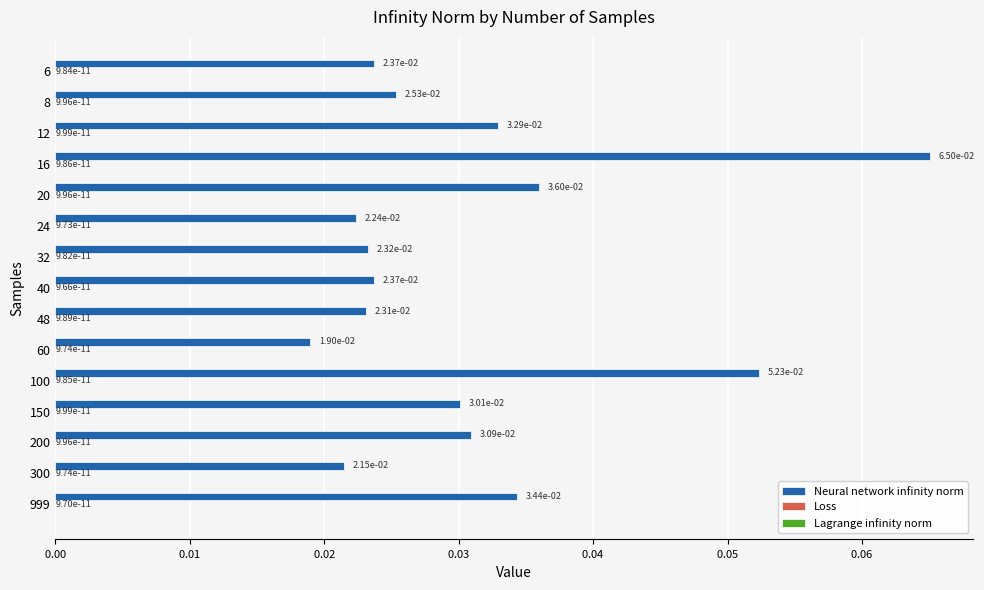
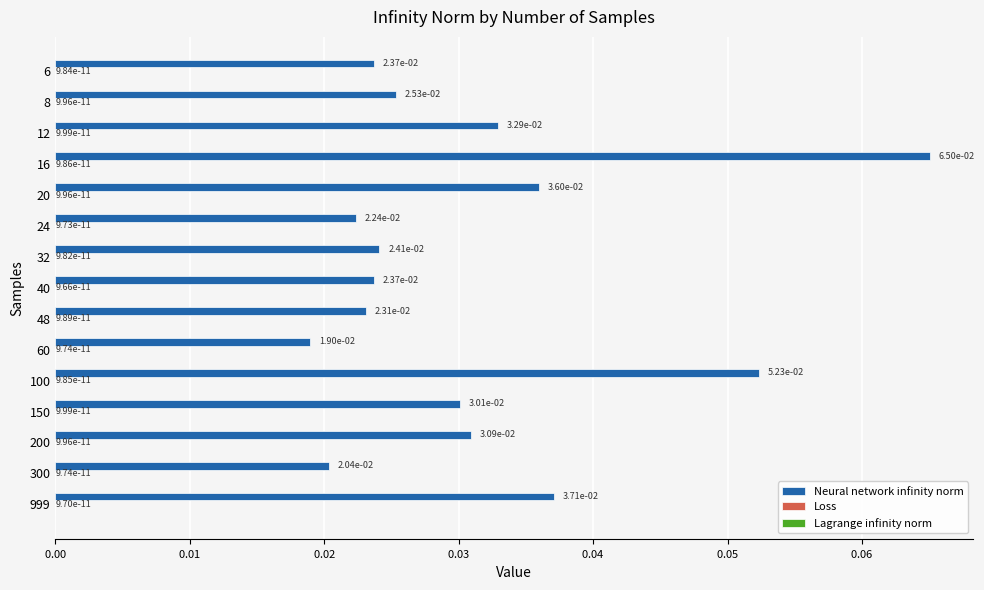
Neural network infinity norm, 32: 2.32e-02 -> 2.41e-02
Neural network infinity norm, 300: 2.15e-02 -> 2.04e-02
Neural network infinity norm, 999: 3.44e-02 -> 3.71e-02
